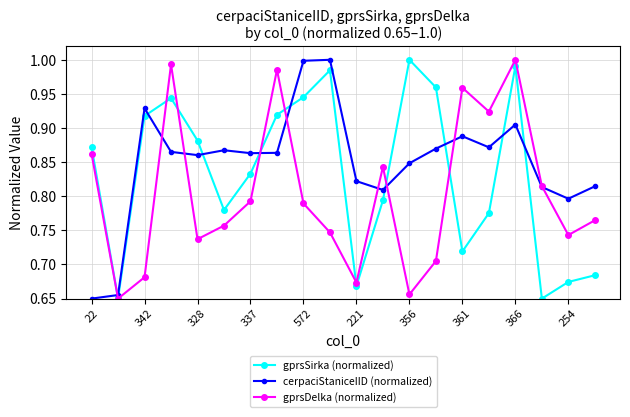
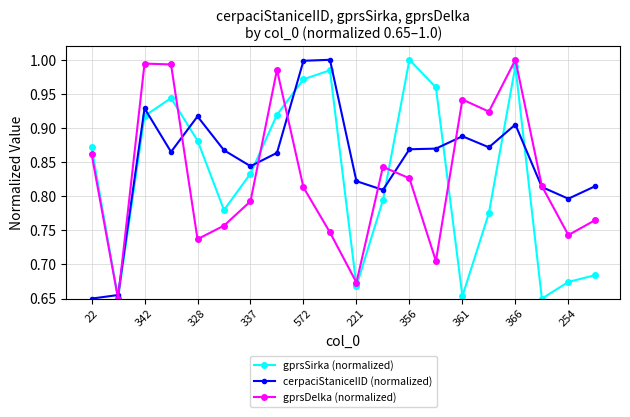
gprsDelka (normalized), 342: 0.68 -> 0.99
cerpaciStaniceIID (normalized), 328: 0.86 -> 0.92
cerpaciStaniceIID (normalized), 337: 0.86 -> 0.84
gprsSirka (normalized), 572: 0.95 -> 0.97
gprsDelka (normalized), 572: 0.79 -> 0.81
cerpaciStaniceIID (normalized), 356: 0.85 -> 0.87
gprsDelka (normalized), 356: 0.66 -> 0.83
gprsSirka (normalized), 361: 0.72 -> 0.65
gprsDelka (normalized), 361: 0.96 -> 0.94
